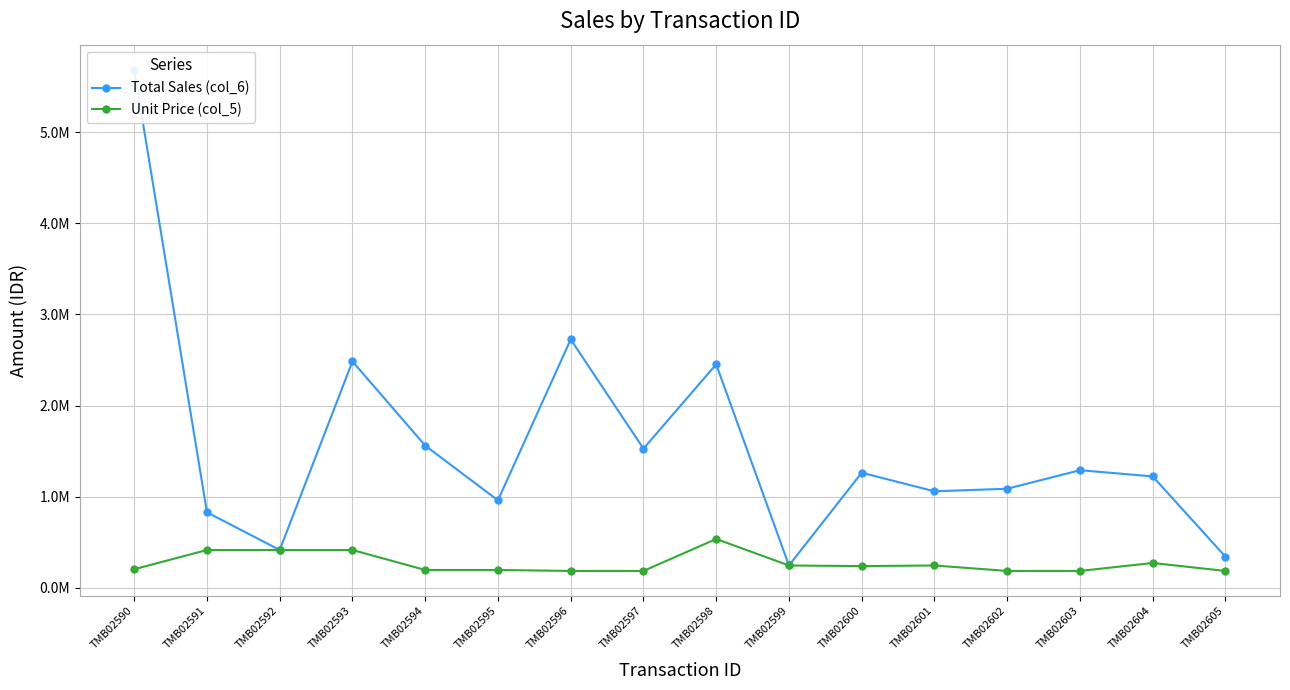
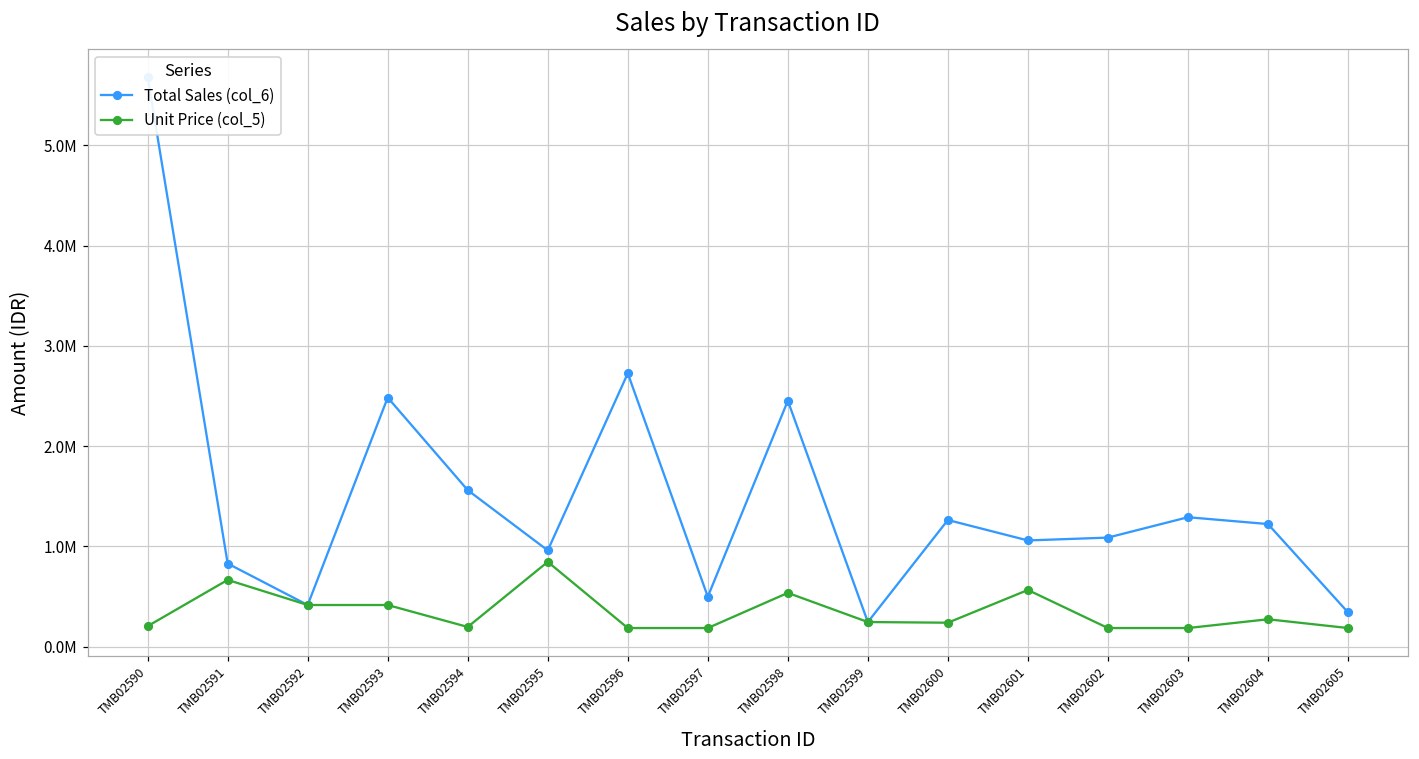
Unit Price (col_5), TMB02591: 400000 -> 700000
Unit Price (col_5), TMB02595: 200000 -> 800000
Total Sales (col_6), TMB02597: 1500000 -> 500000
Unit Price (col_5), TMB02601: 200000 -> 600000
